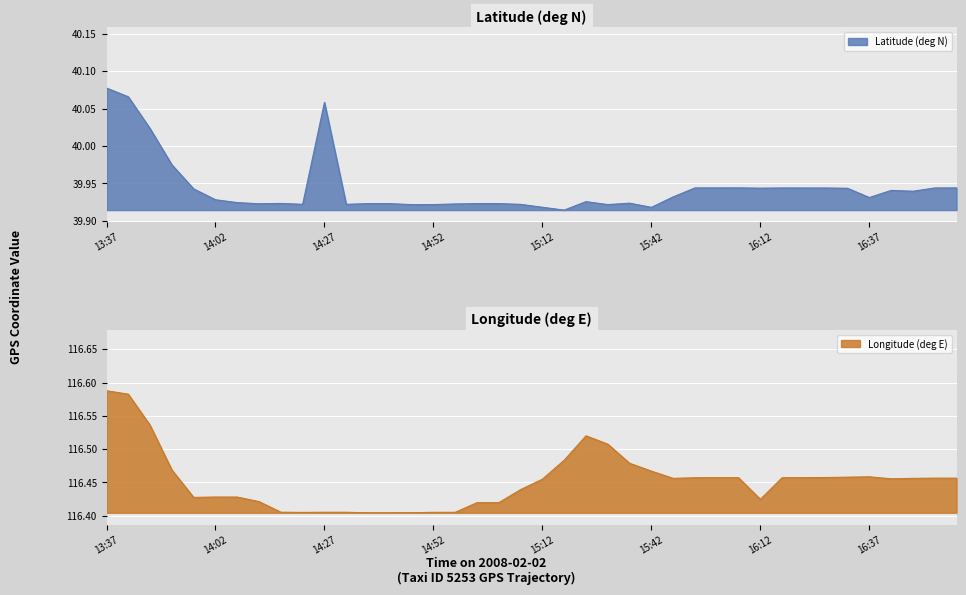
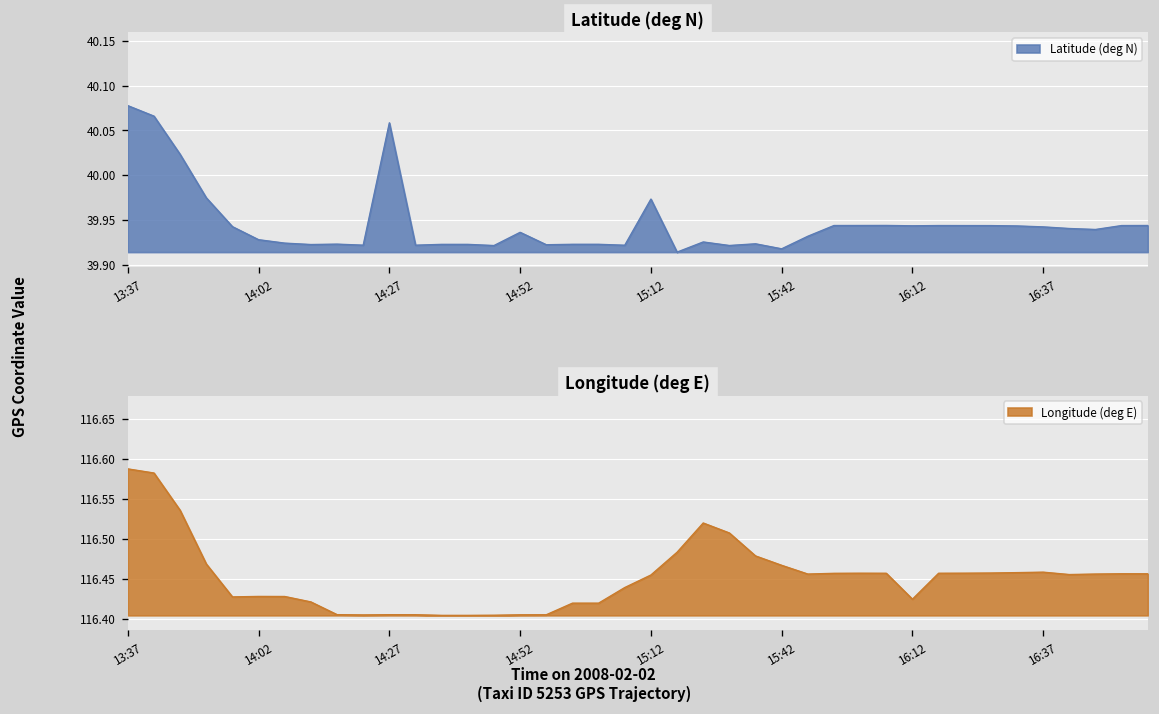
Latitude (deg N), 14:52: 39.92 -> 39.94
Latitude (deg N), 15:12: 39.92 -> 39.97
Latitude (deg N), 16:37: 39.93 -> 39.94
